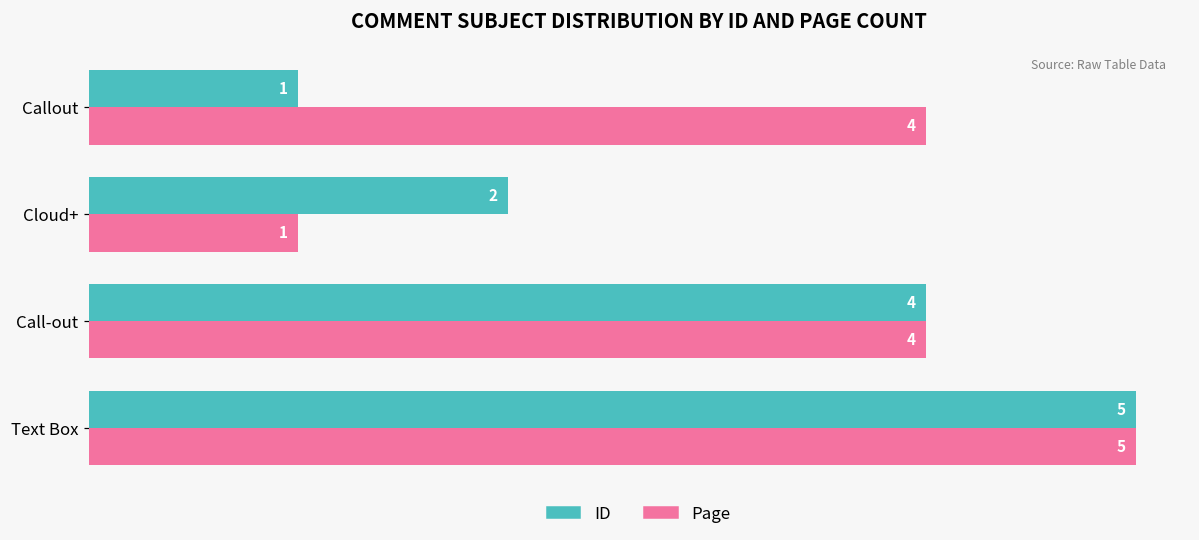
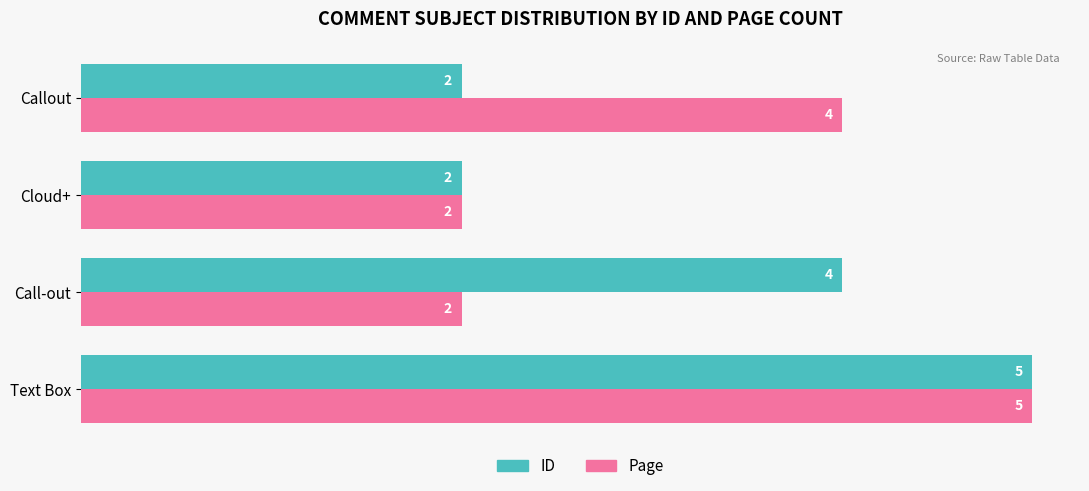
ID, Callout: 1 -> 2
Page, Cloud+: 1 -> 2
Page, Call-out: 4 -> 2
